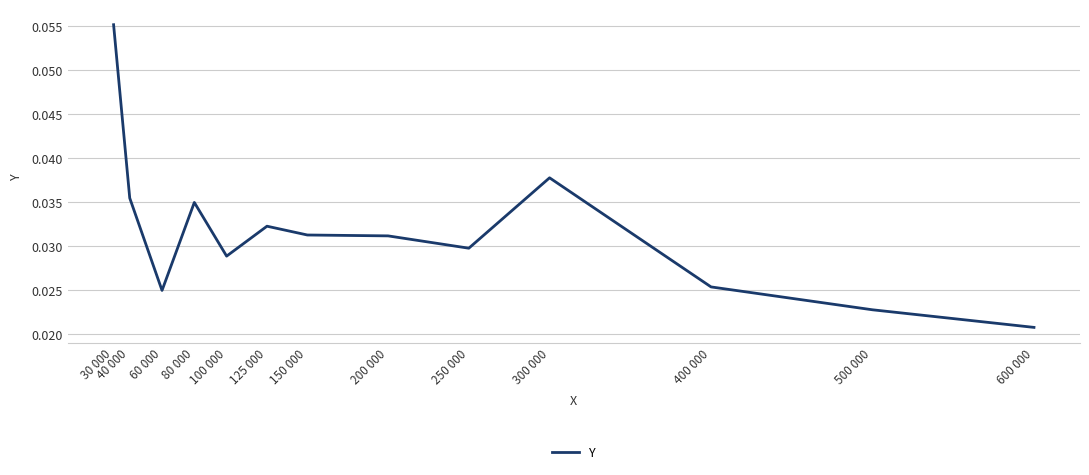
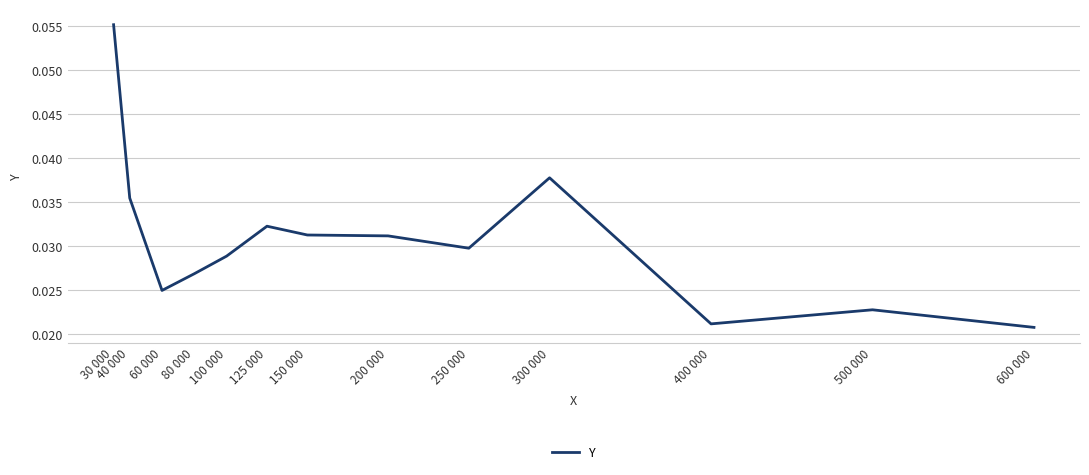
80 000: 0.035 -> 0.027
400 000: 0.025 -> 0.021
